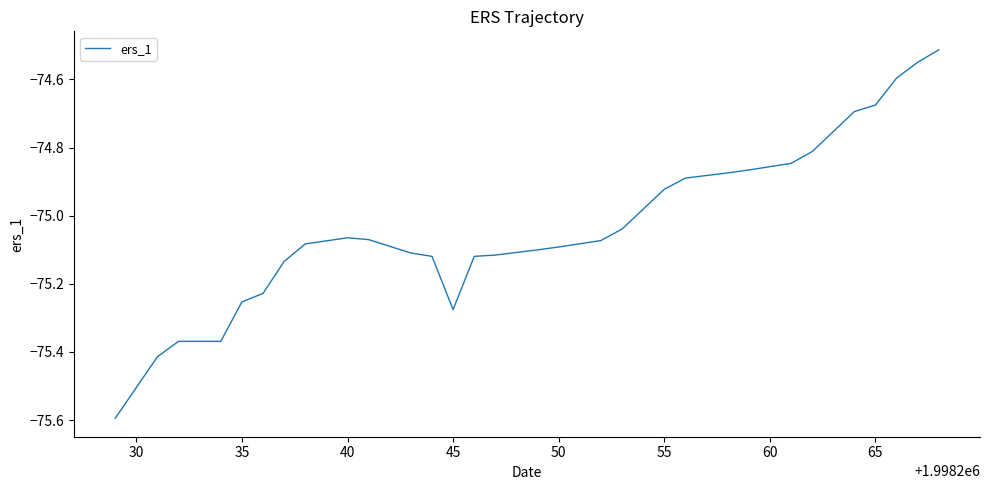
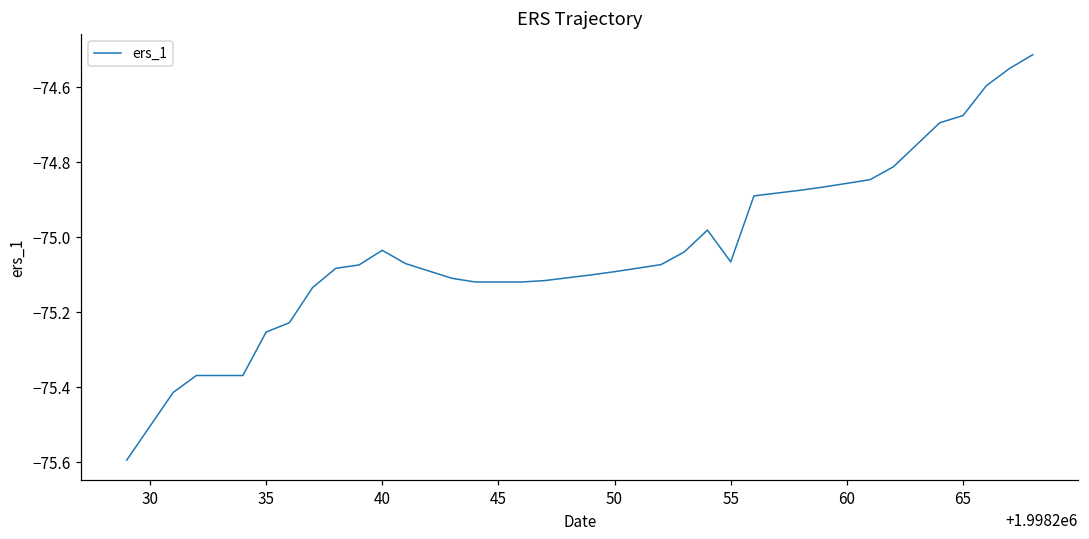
40: -75.06 -> -75.03
45: -75.28 -> -75.12
55: -74.92 -> -75.07
